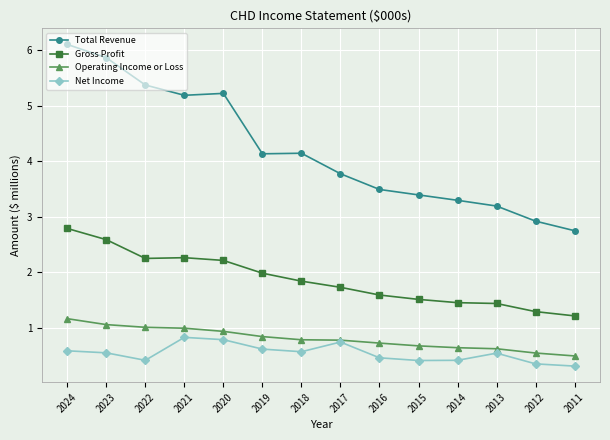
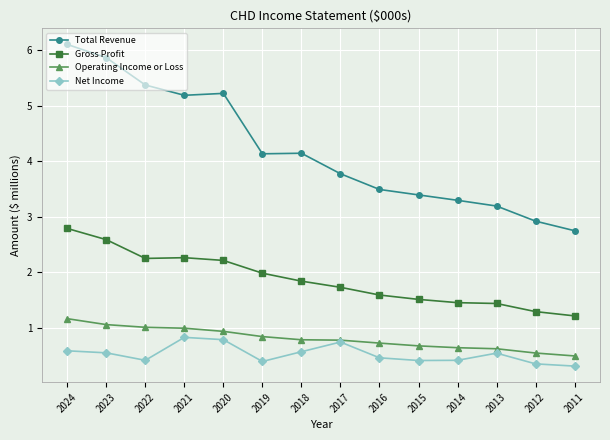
Net Income, 2019: 0.6 -> 0.4
